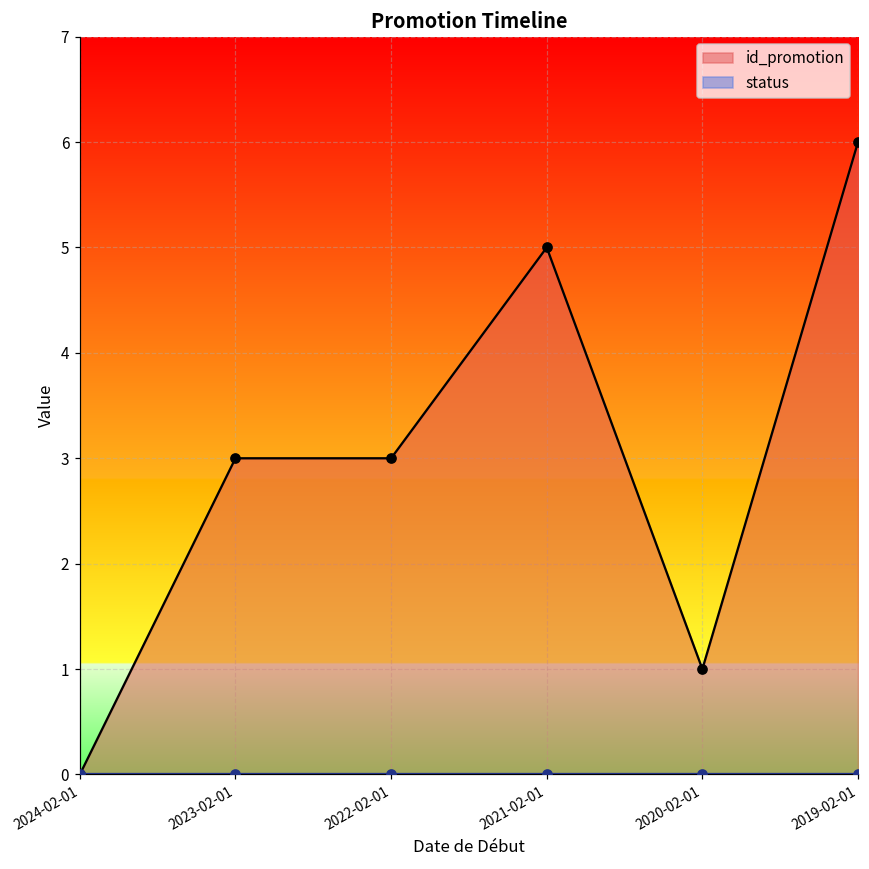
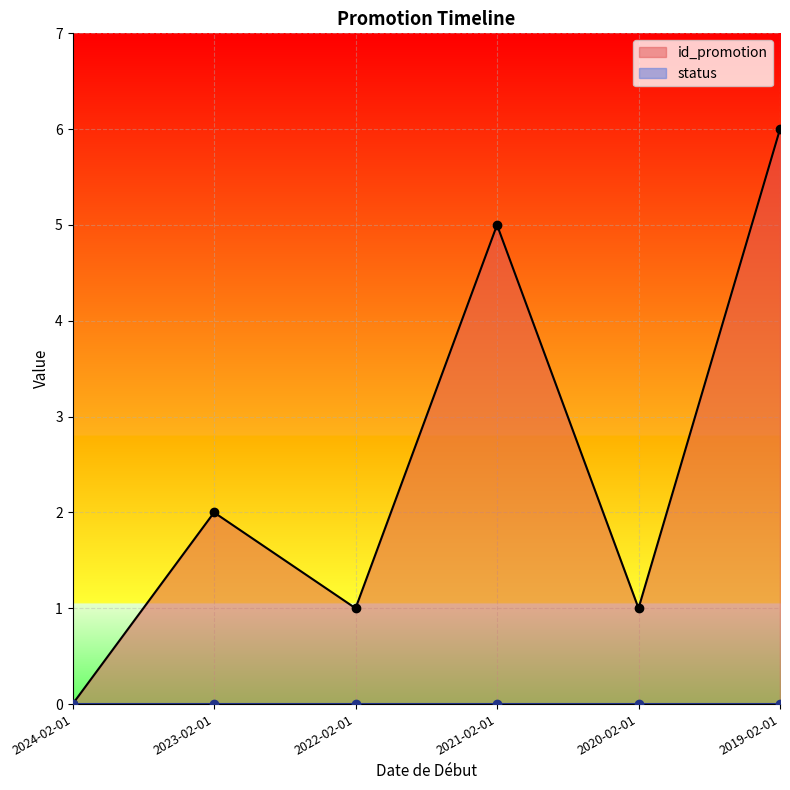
id_promotion, 2023-02-01: 3 -> 2
id_promotion, 2022-02-01: 3 -> 1
